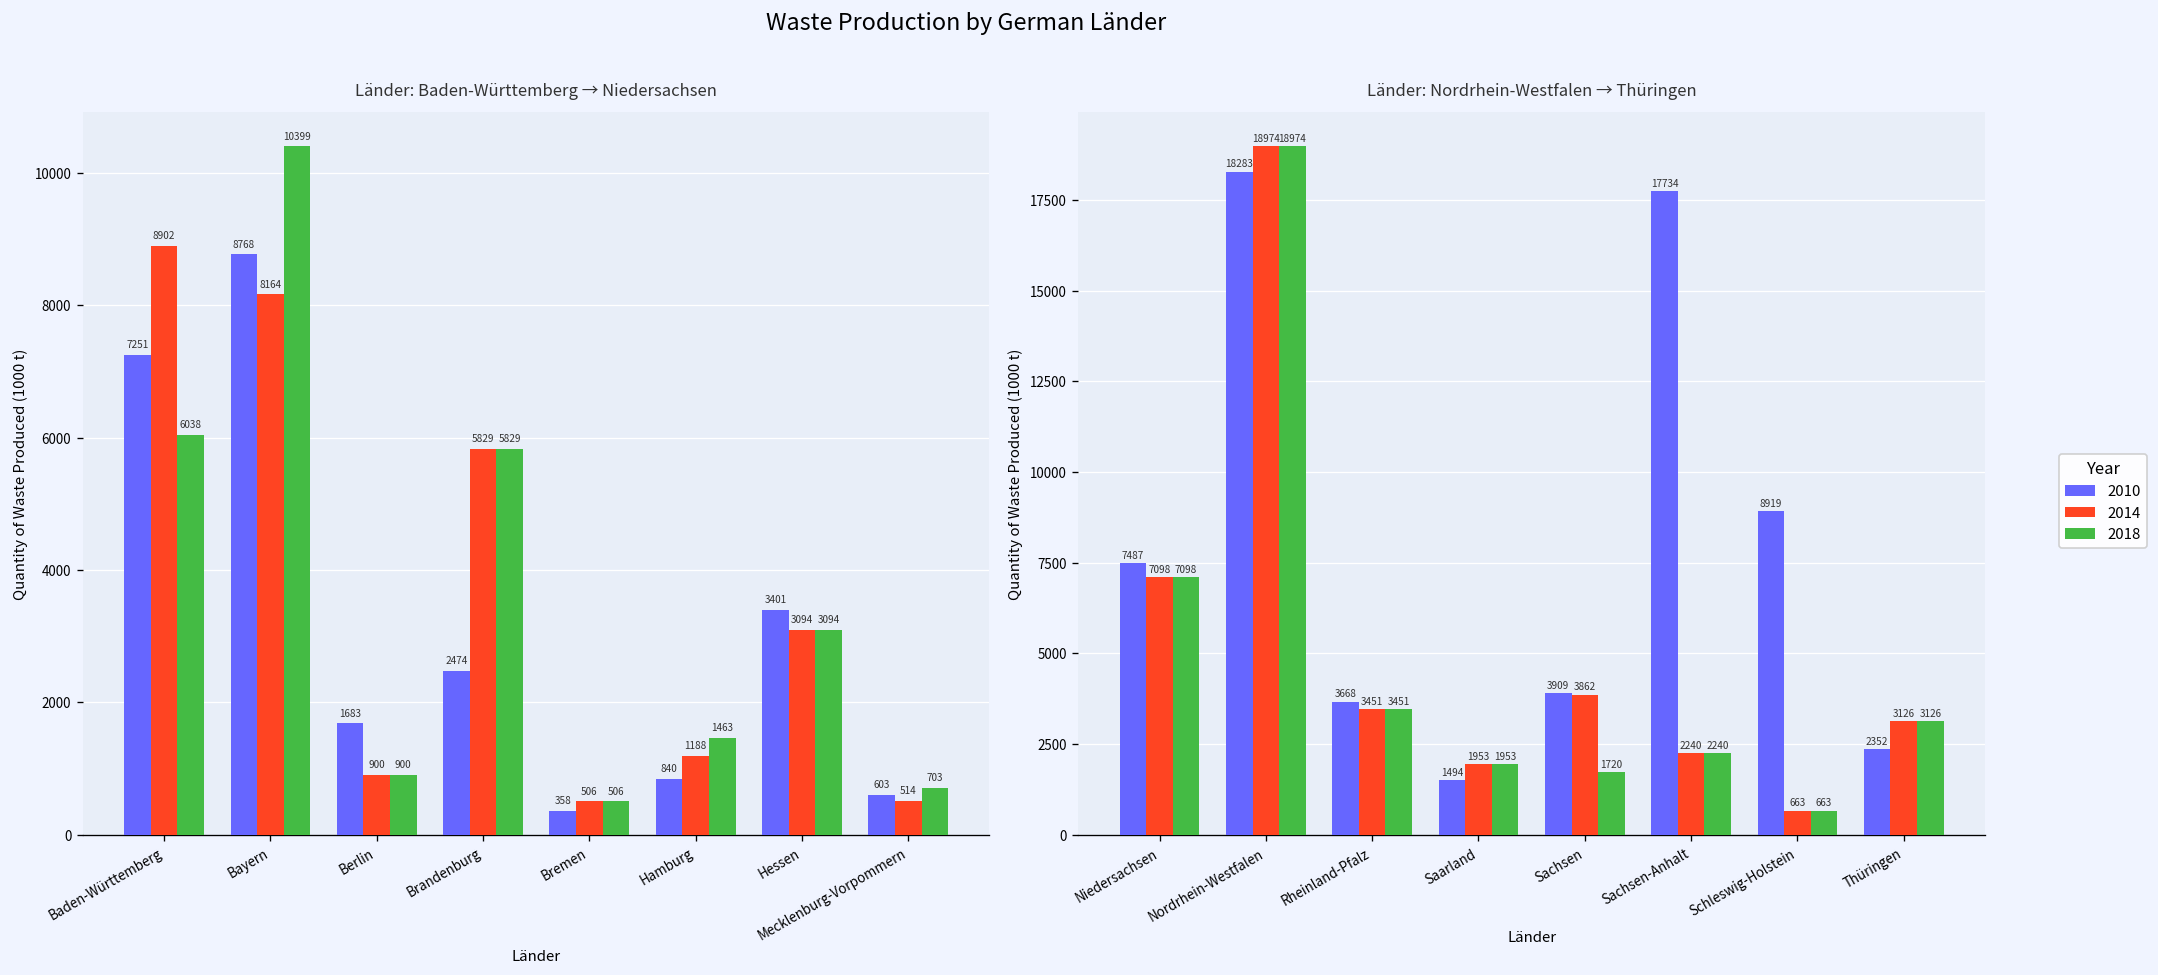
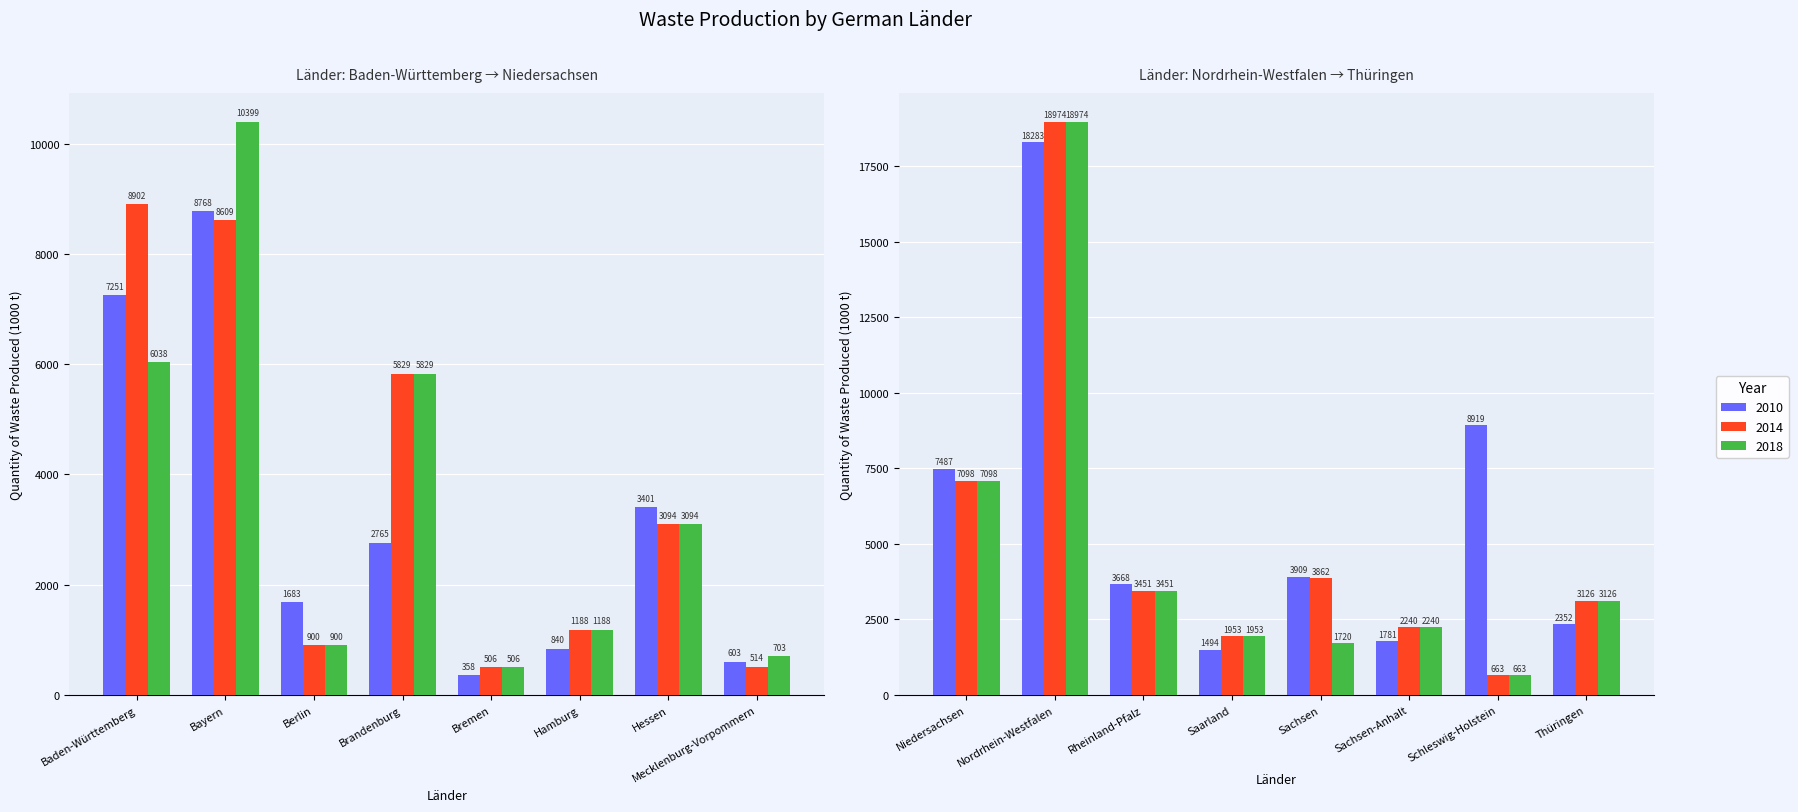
Länder: Baden-Württemberg → Niedersachsen, 2014, Bayern: 8164 -> 8609
Länder: Baden-Württemberg → Niedersachsen, 2010, Brandenburg: 2474 -> 2765
Länder: Baden-Württemberg → Niedersachsen, 2018, Hamburg: 1463 -> 1188
Länder: Nordrhein-Westfalen → Thüringen, 2010, Sachsen-Anhalt: 17734 -> 1781
